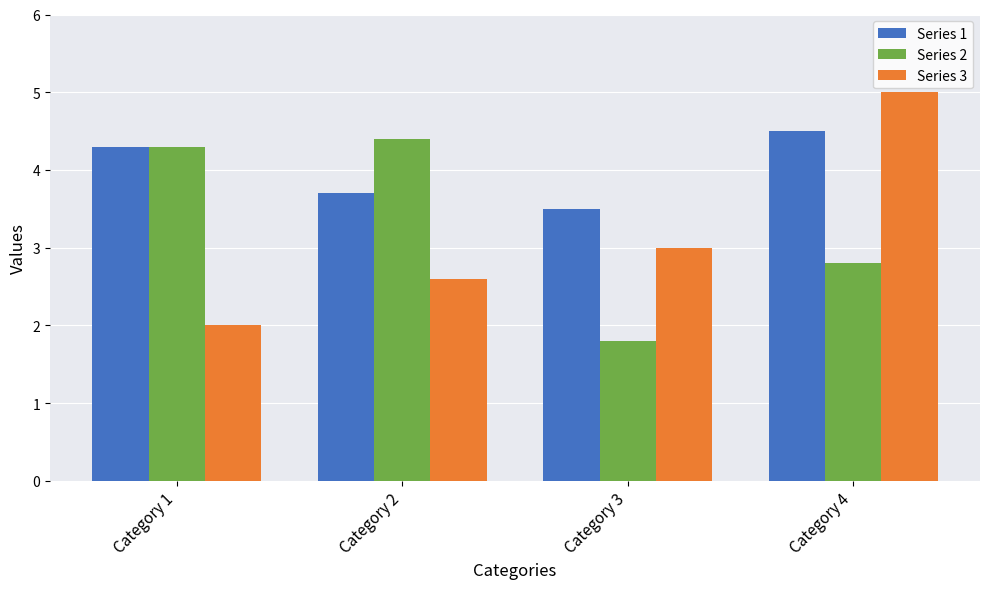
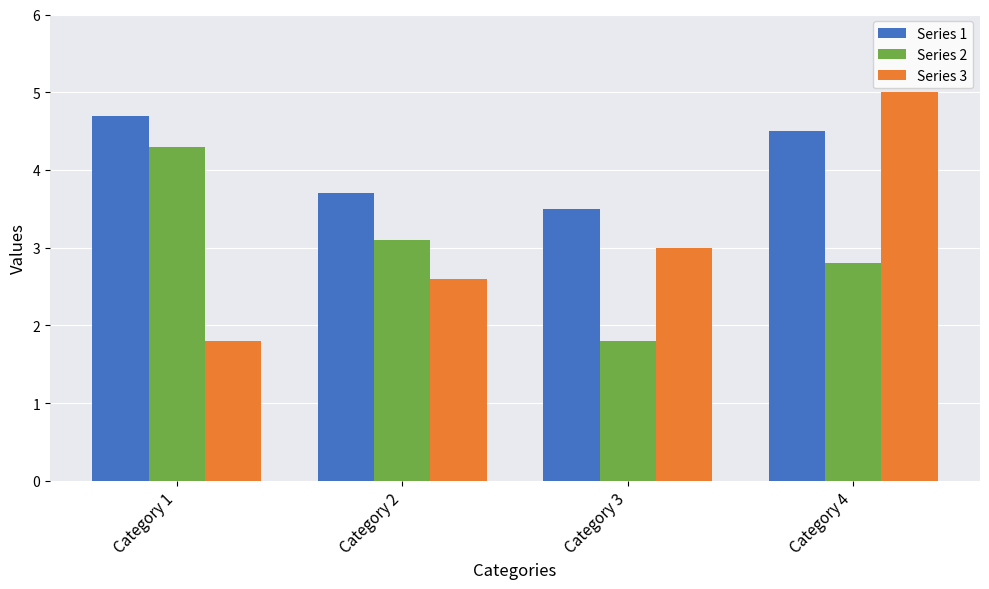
Series 1, Category 1: 4.3 -> 4.7
Series 3, Category 1: 2.0 -> 1.8
Series 2, Category 2: 4.4 -> 3.1
